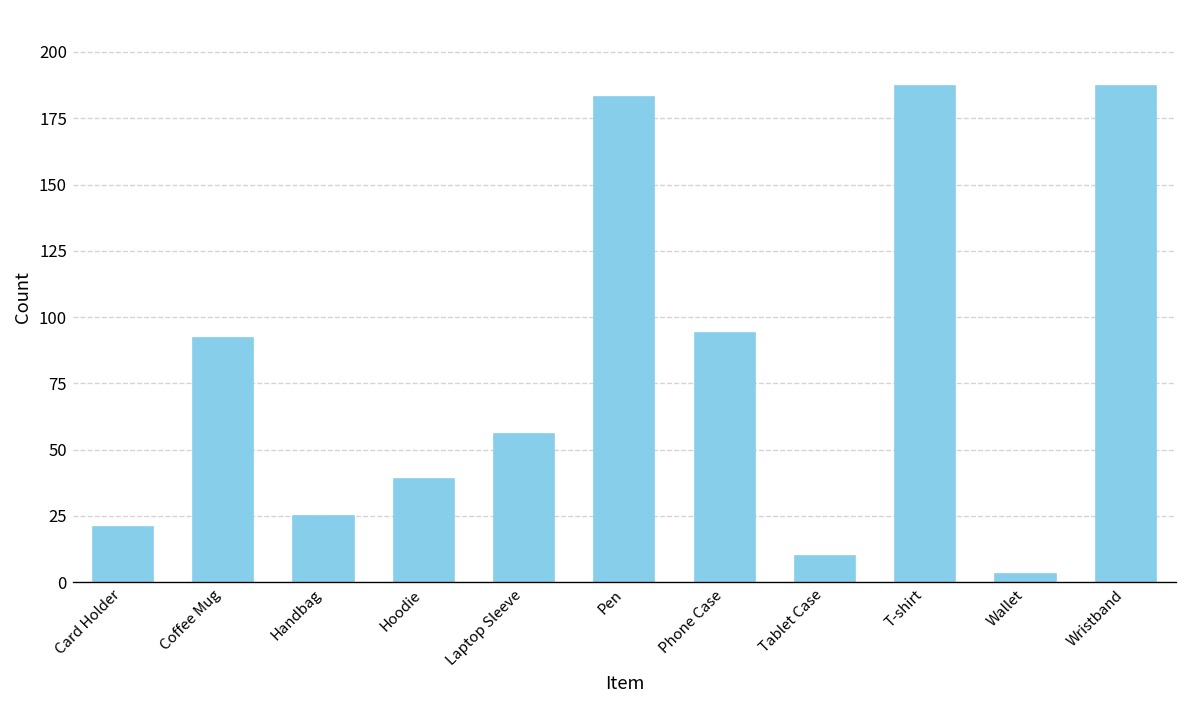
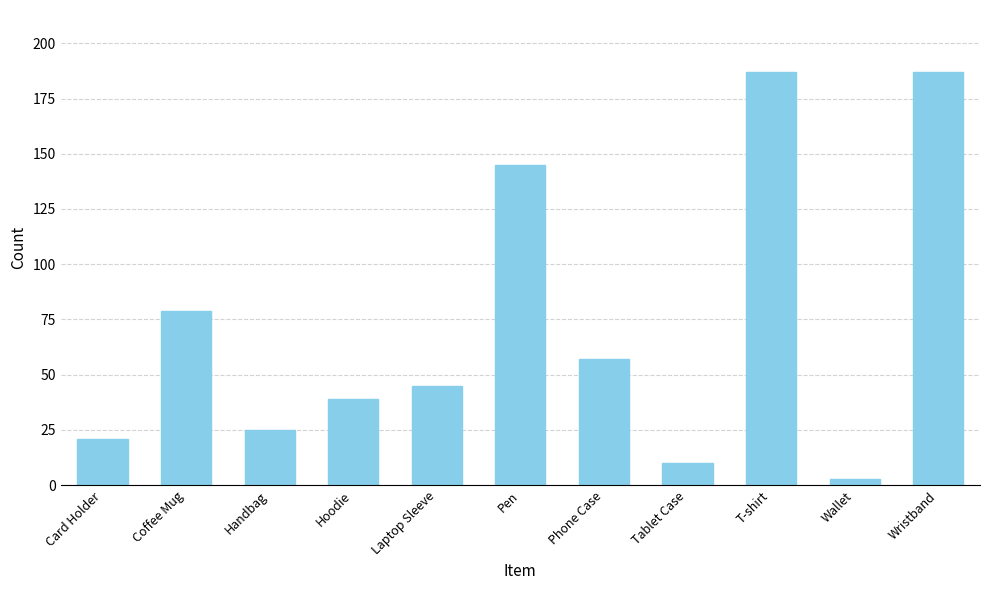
Coffee Mug: 92 -> 79
Laptop Sleeve: 56 -> 45
Pen: 183 -> 145
Phone Case: 94 -> 57
